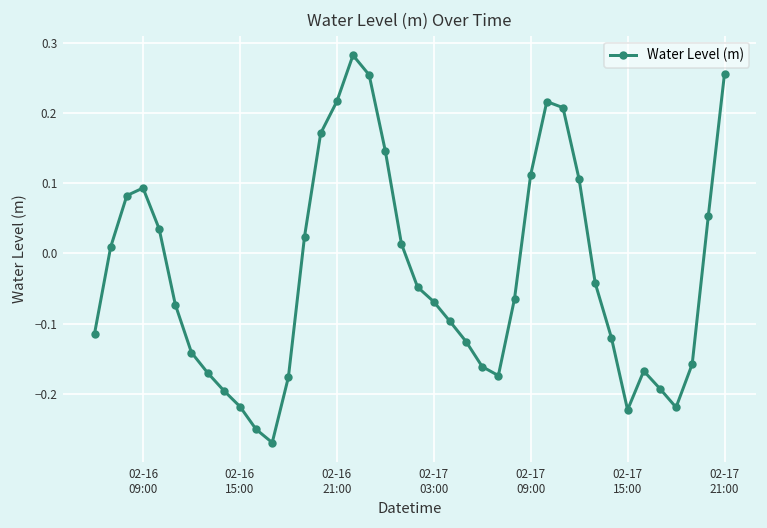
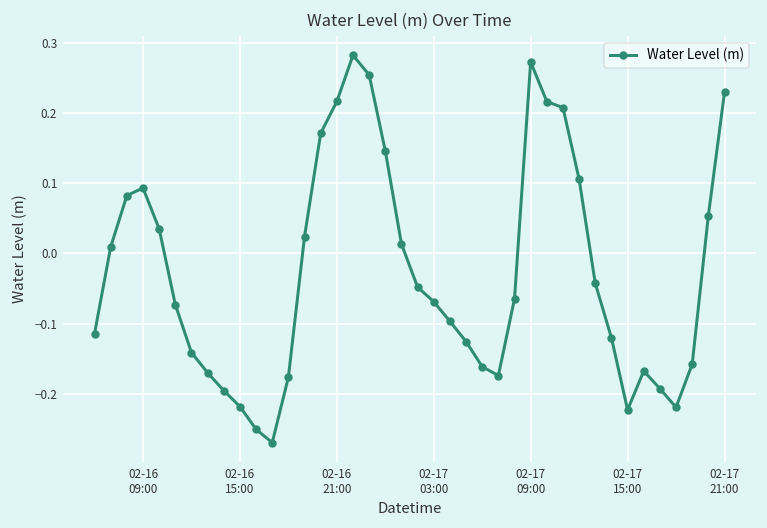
02-17 09:00: 0.11 -> 0.27
02-17 21:00: 0.26 -> 0.23
